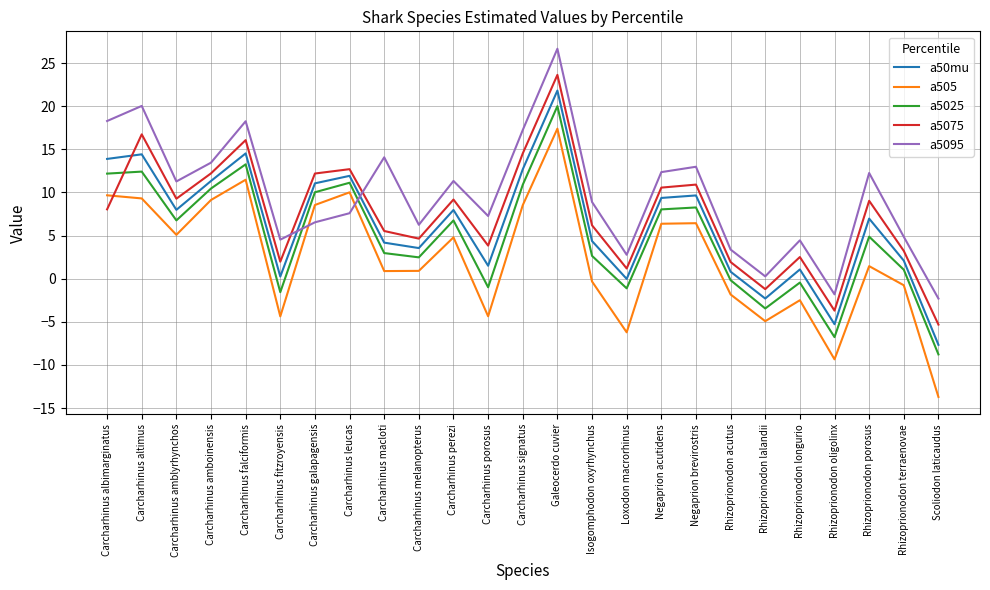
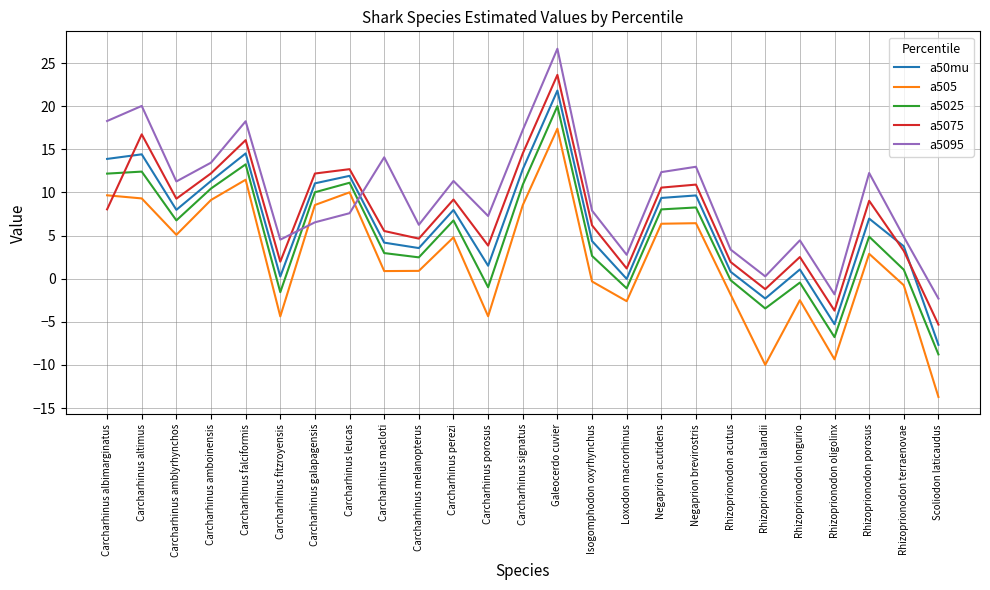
a5095, Isogomphodon oxyrhynchus: 9 -> 8
a505, Loxodon macrorhinus: -6 -> -3
a505, Rhizoprionodon lalandii: -5 -> -10
a505, Rhizoprionodon porosus: 1 -> 3
a50mu, Rhizoprionodon terraenovae: 2 -> 4
